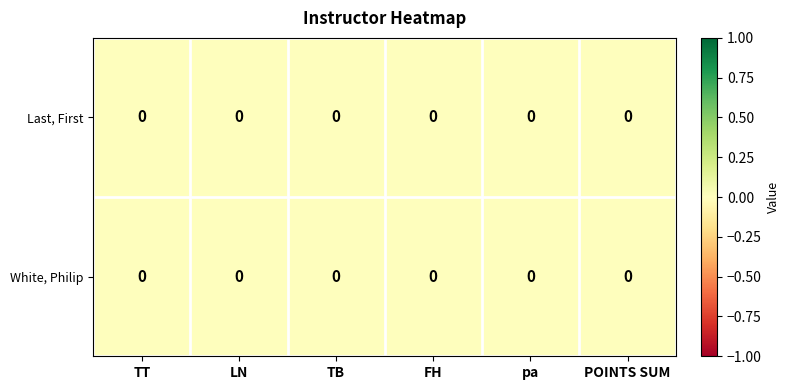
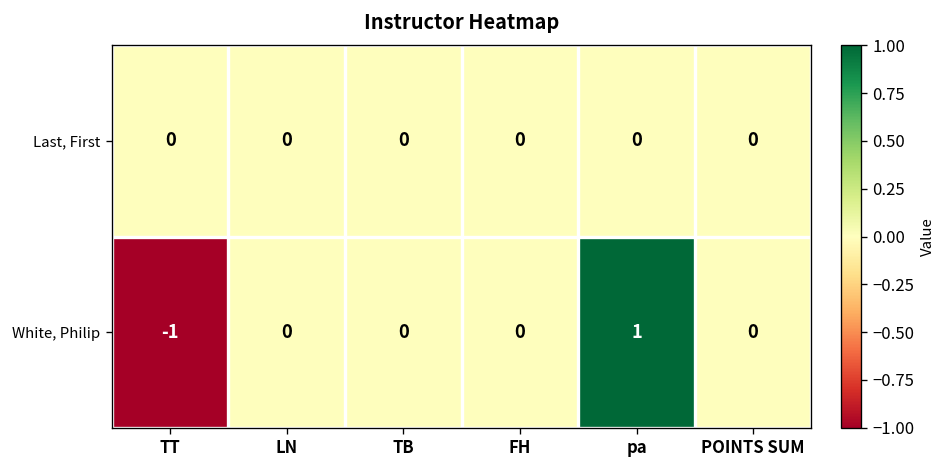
White, Philip, TT: 0 -> -1
White, Philip, pa: 0 -> 1
